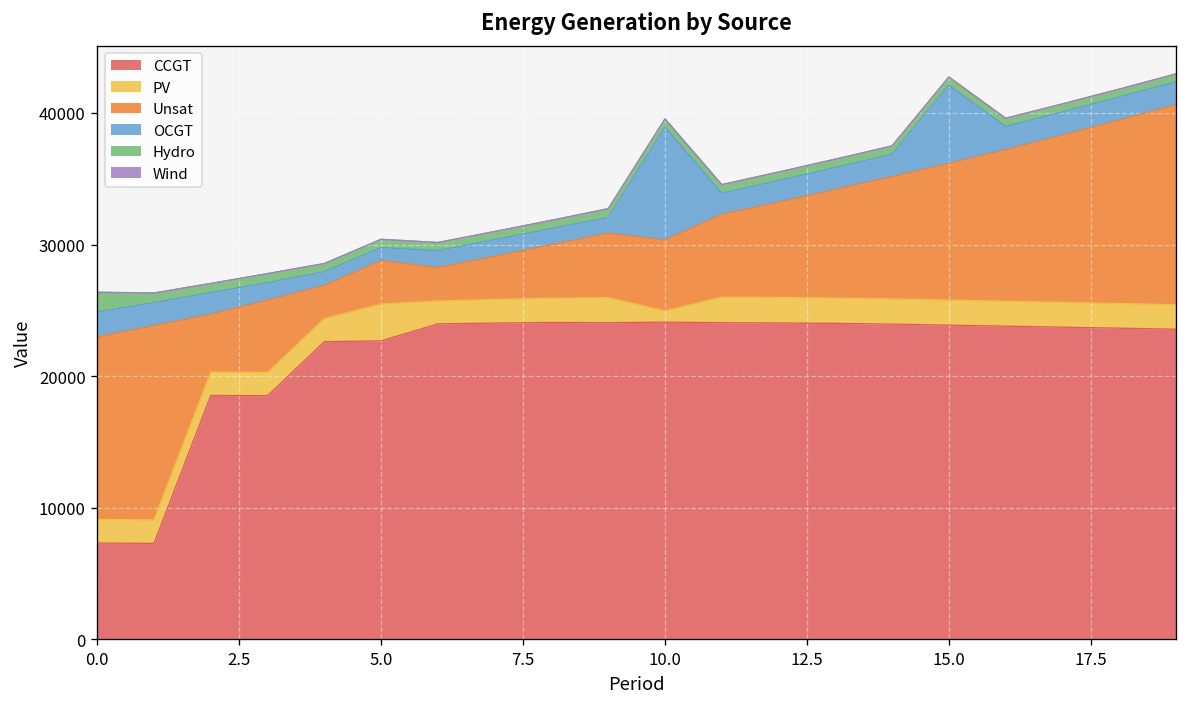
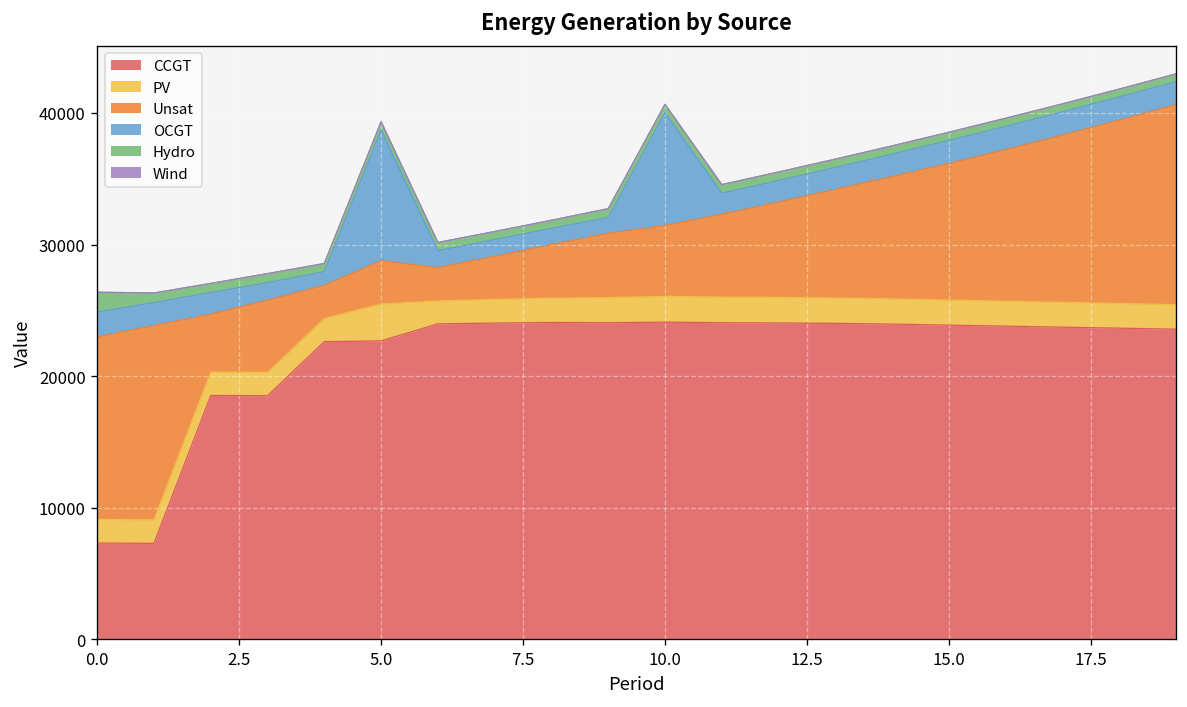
OCGT, 5.0: 1000 -> 9900
PV, 10.0: 900 -> 2000
OCGT, 15.0: 5900 -> 1800
